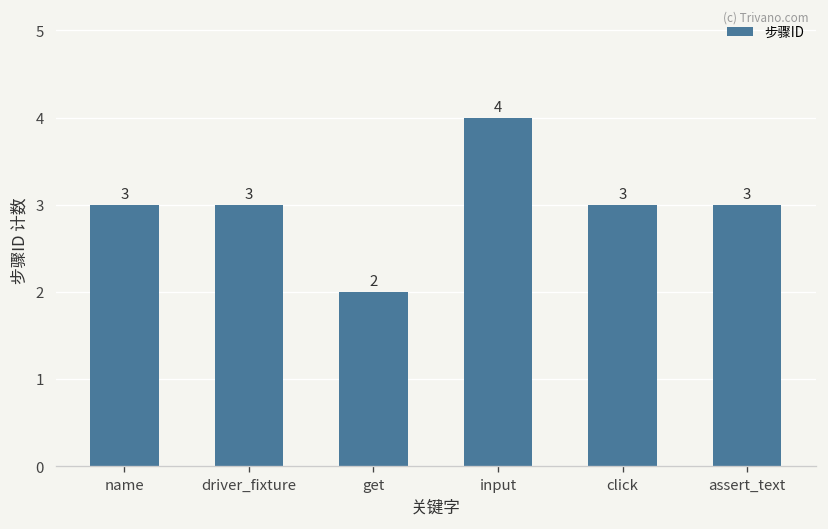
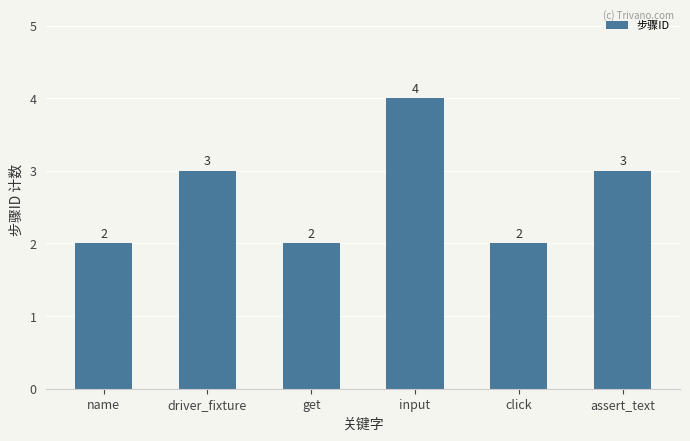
name: 3 -> 2
click: 3 -> 2
